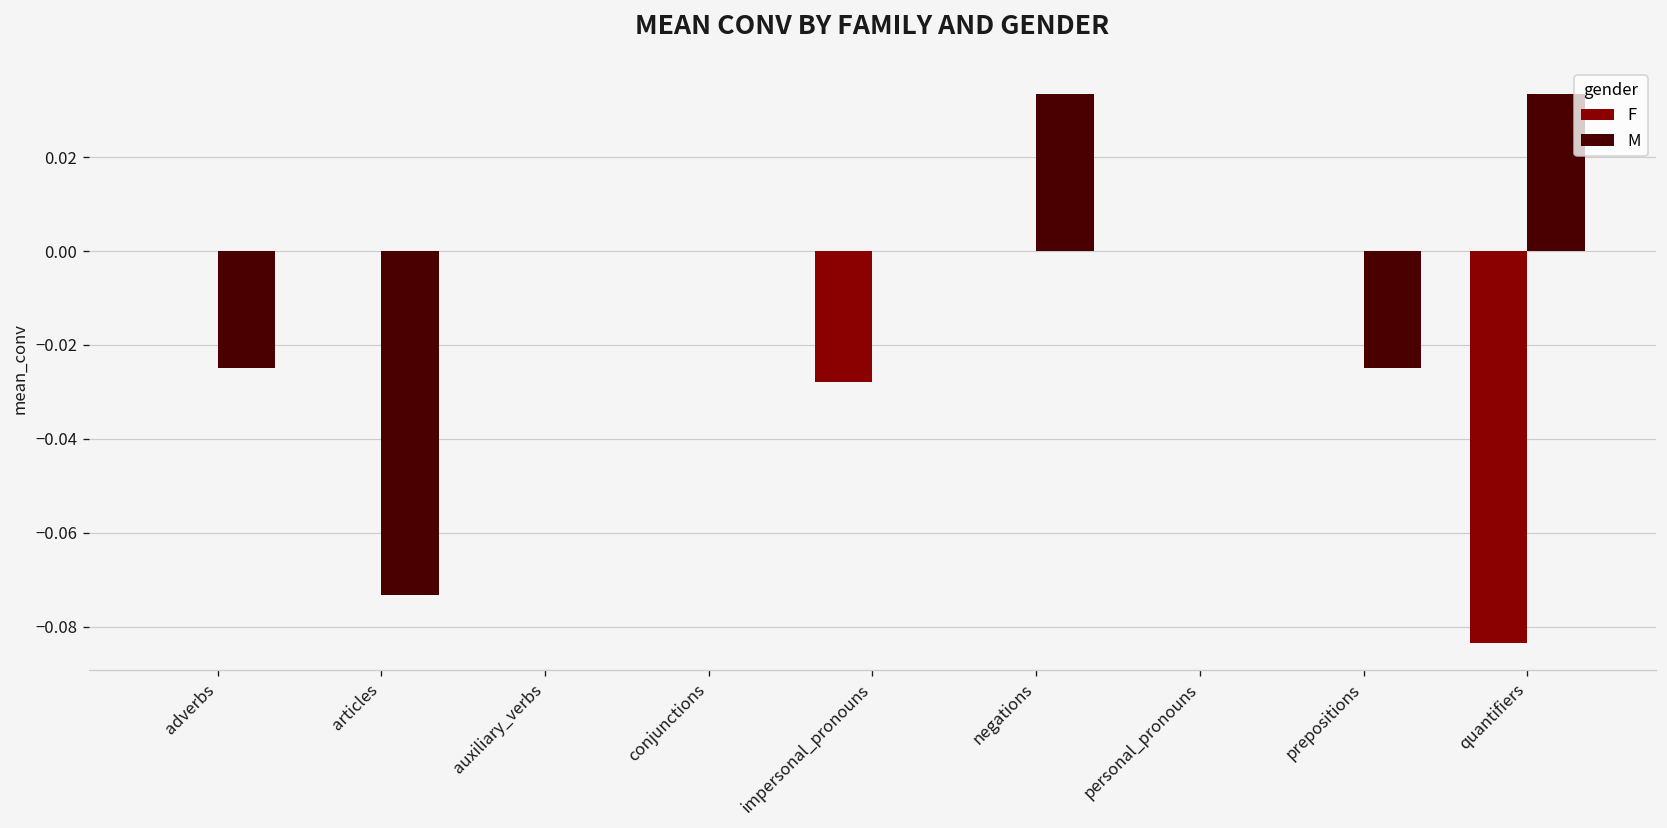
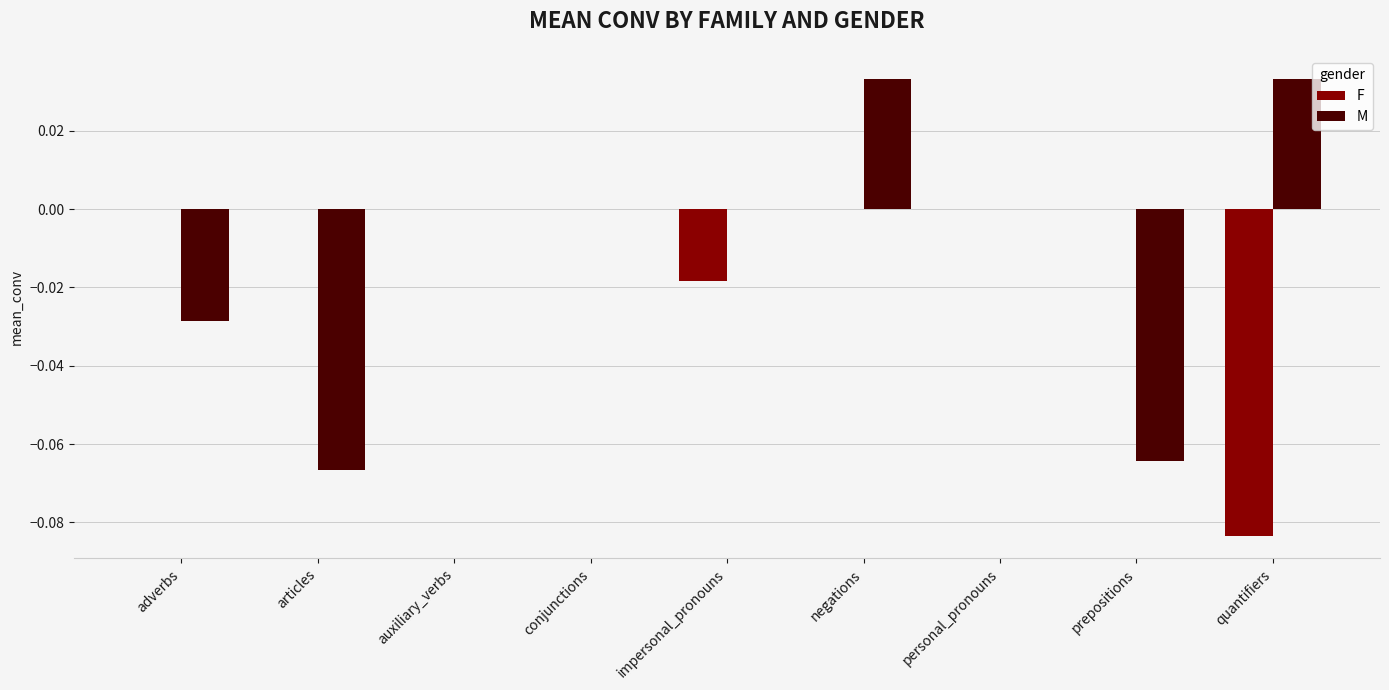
M, adverbs: -0.025 -> -0.029
M, articles: -0.073 -> -0.067
F, impersonal_pronouns: -0.028 -> -0.018
M, prepositions: -0.025 -> -0.064
